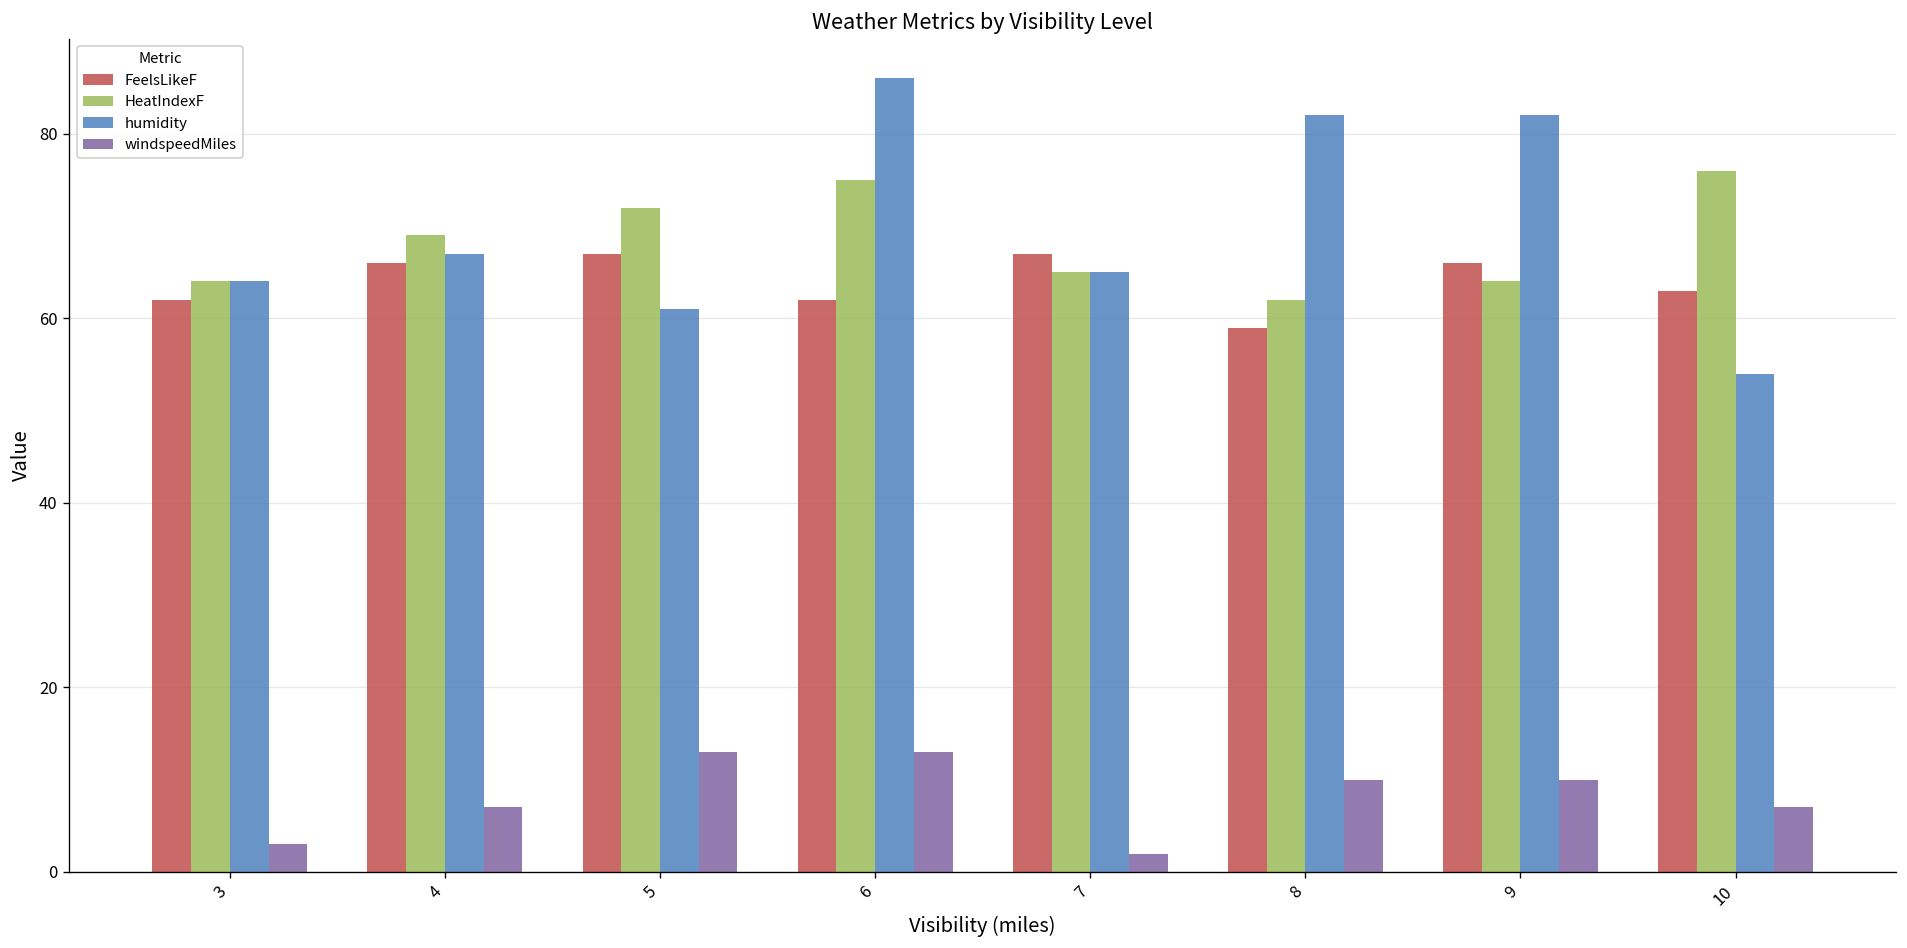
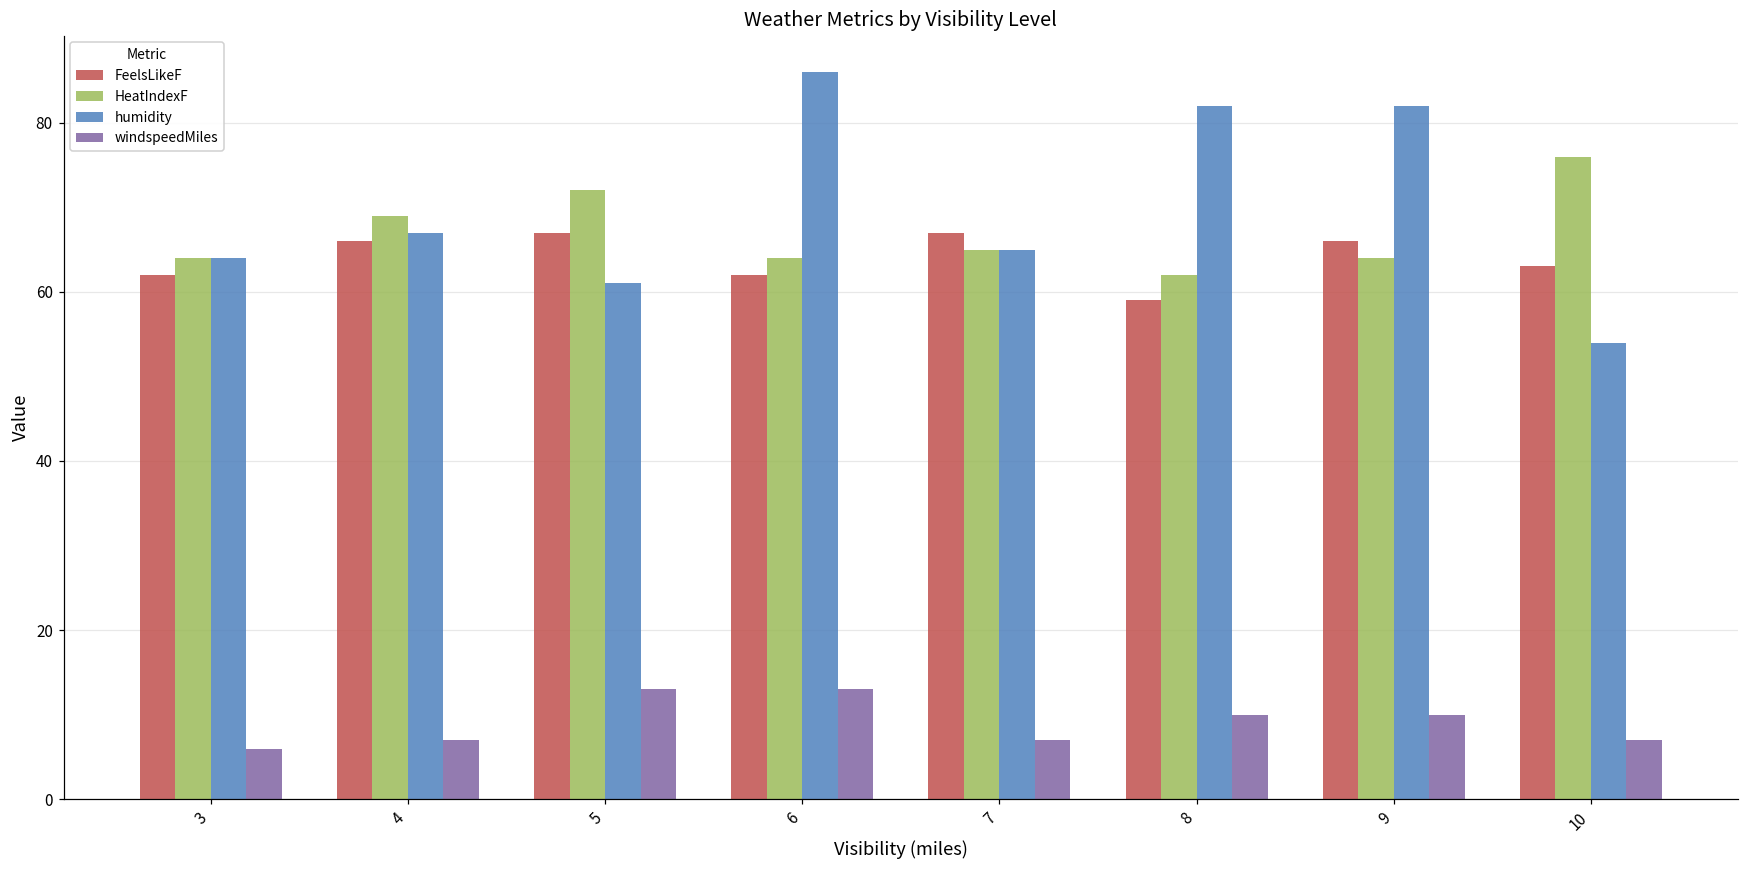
windspeedMiles, 3: 3 -> 6
HeatIndexF, 6: 75 -> 64
windspeedMiles, 7: 2 -> 7
